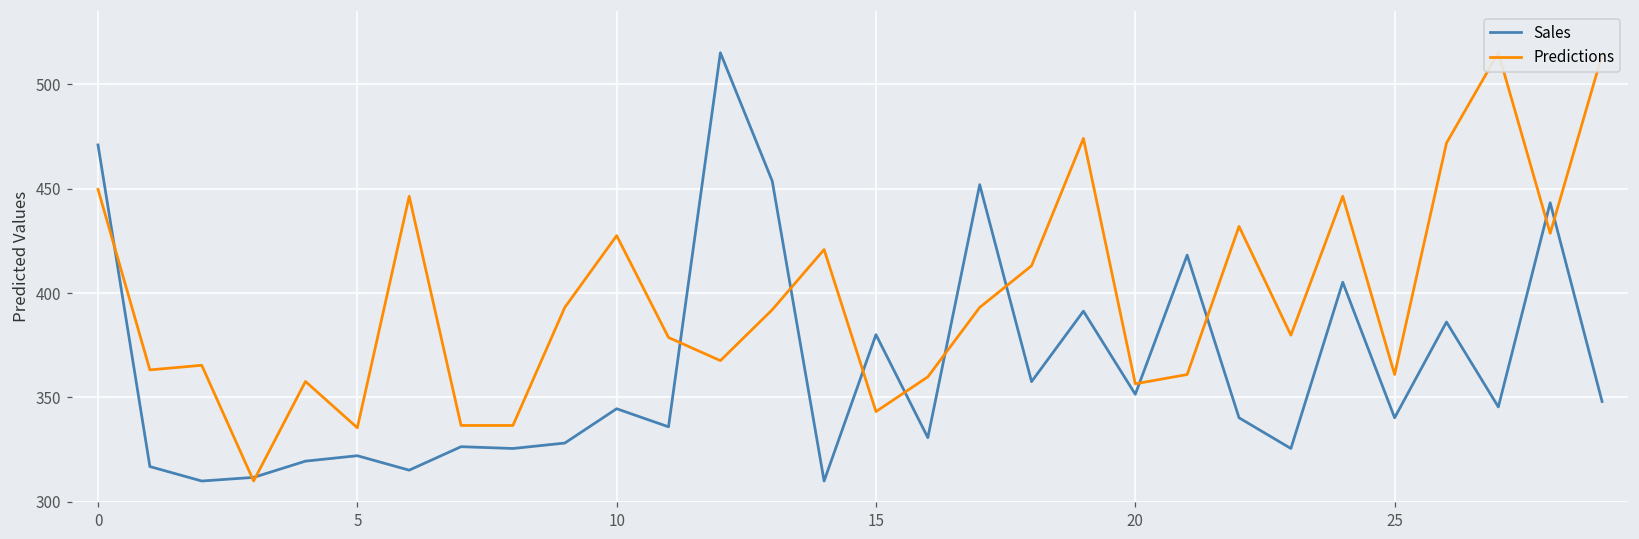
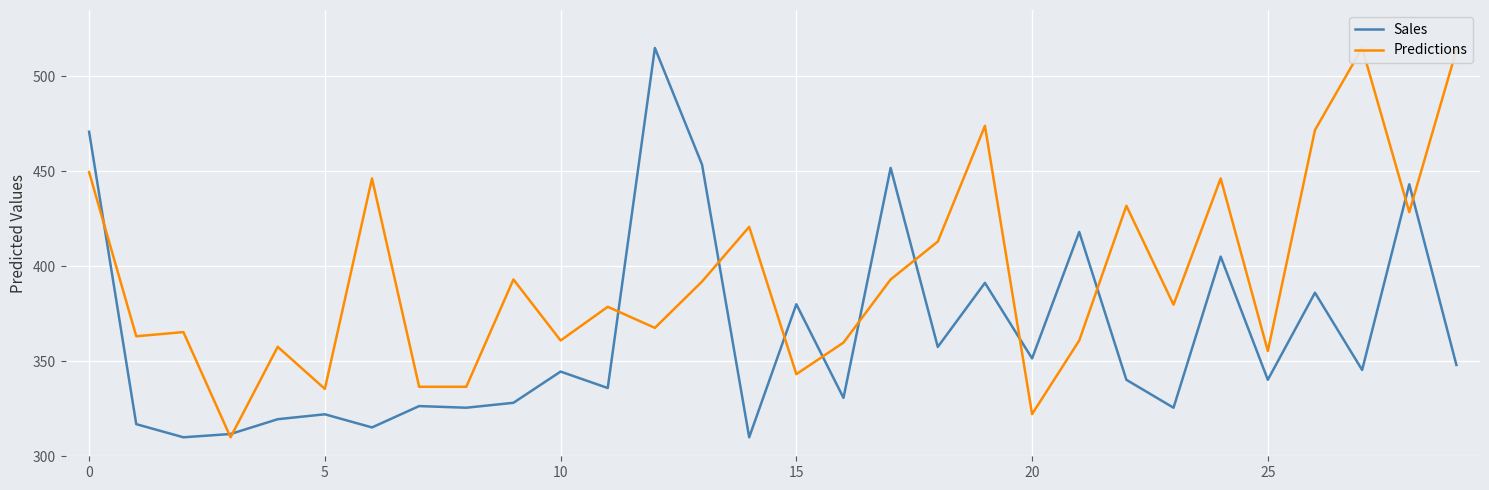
Predictions, 10: 427 -> 361
Predictions, 20: 357 -> 322
Predictions, 25: 361 -> 355
